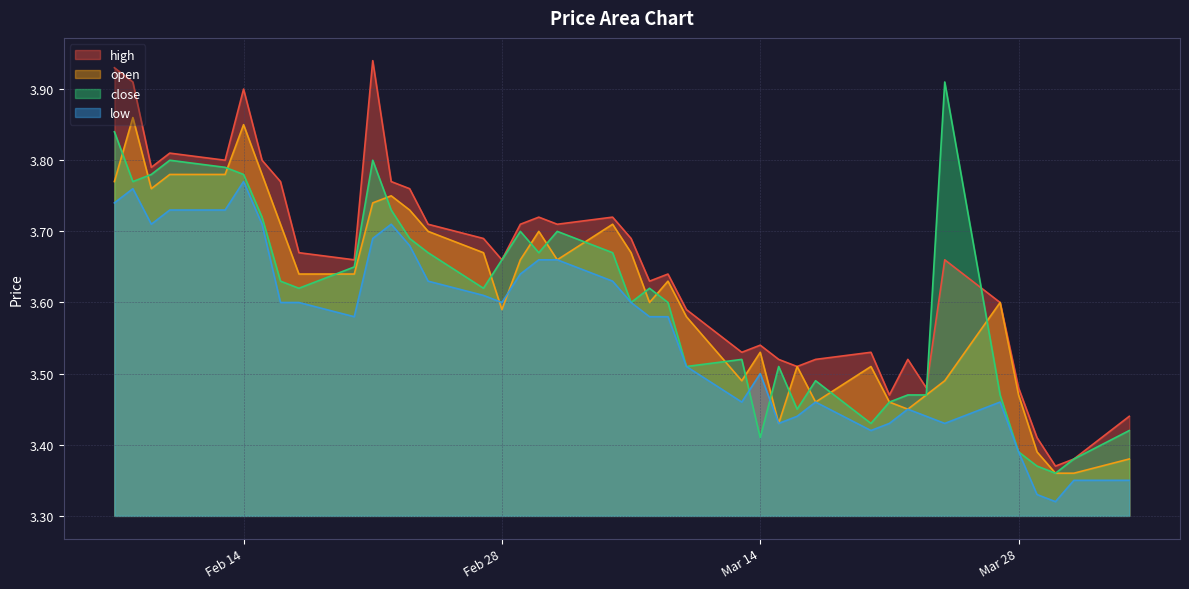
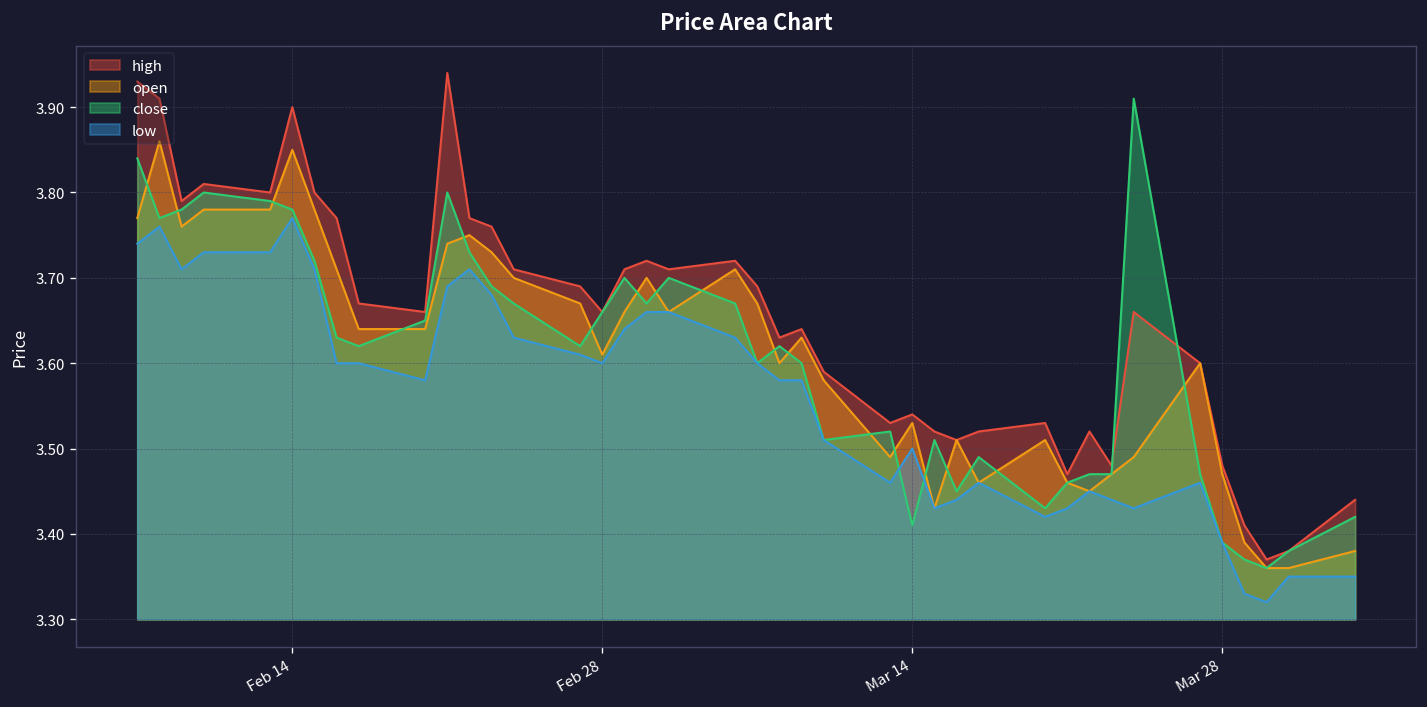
open, Feb 28: 3.59 -> 3.61
